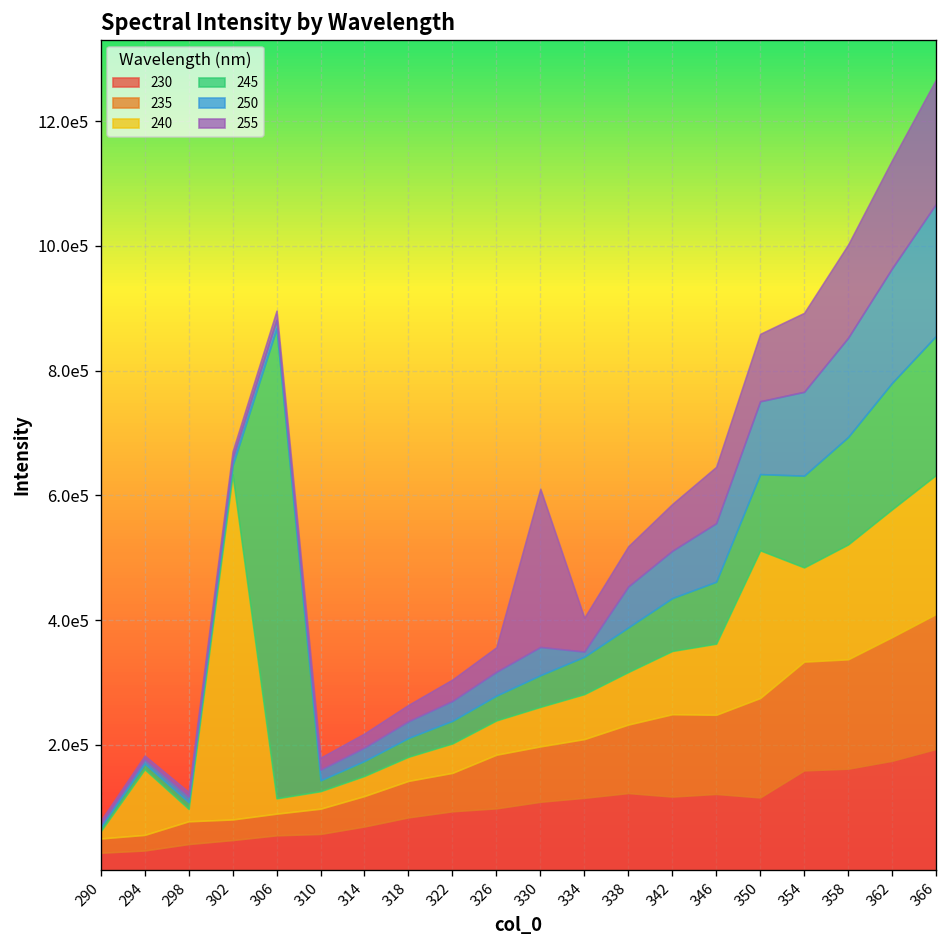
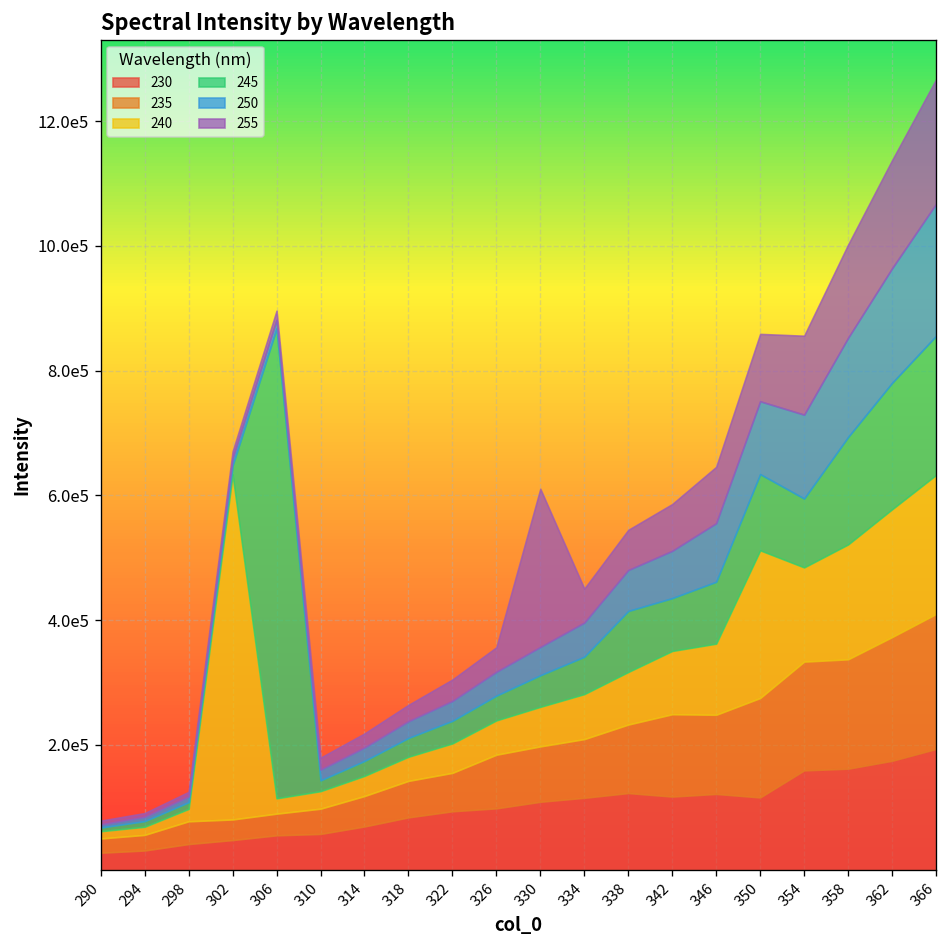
240, 294: 110000 -> 10000
250, 334: 10000 -> 50000
245, 338: 70000 -> 100000
245, 354: 150000 -> 110000
